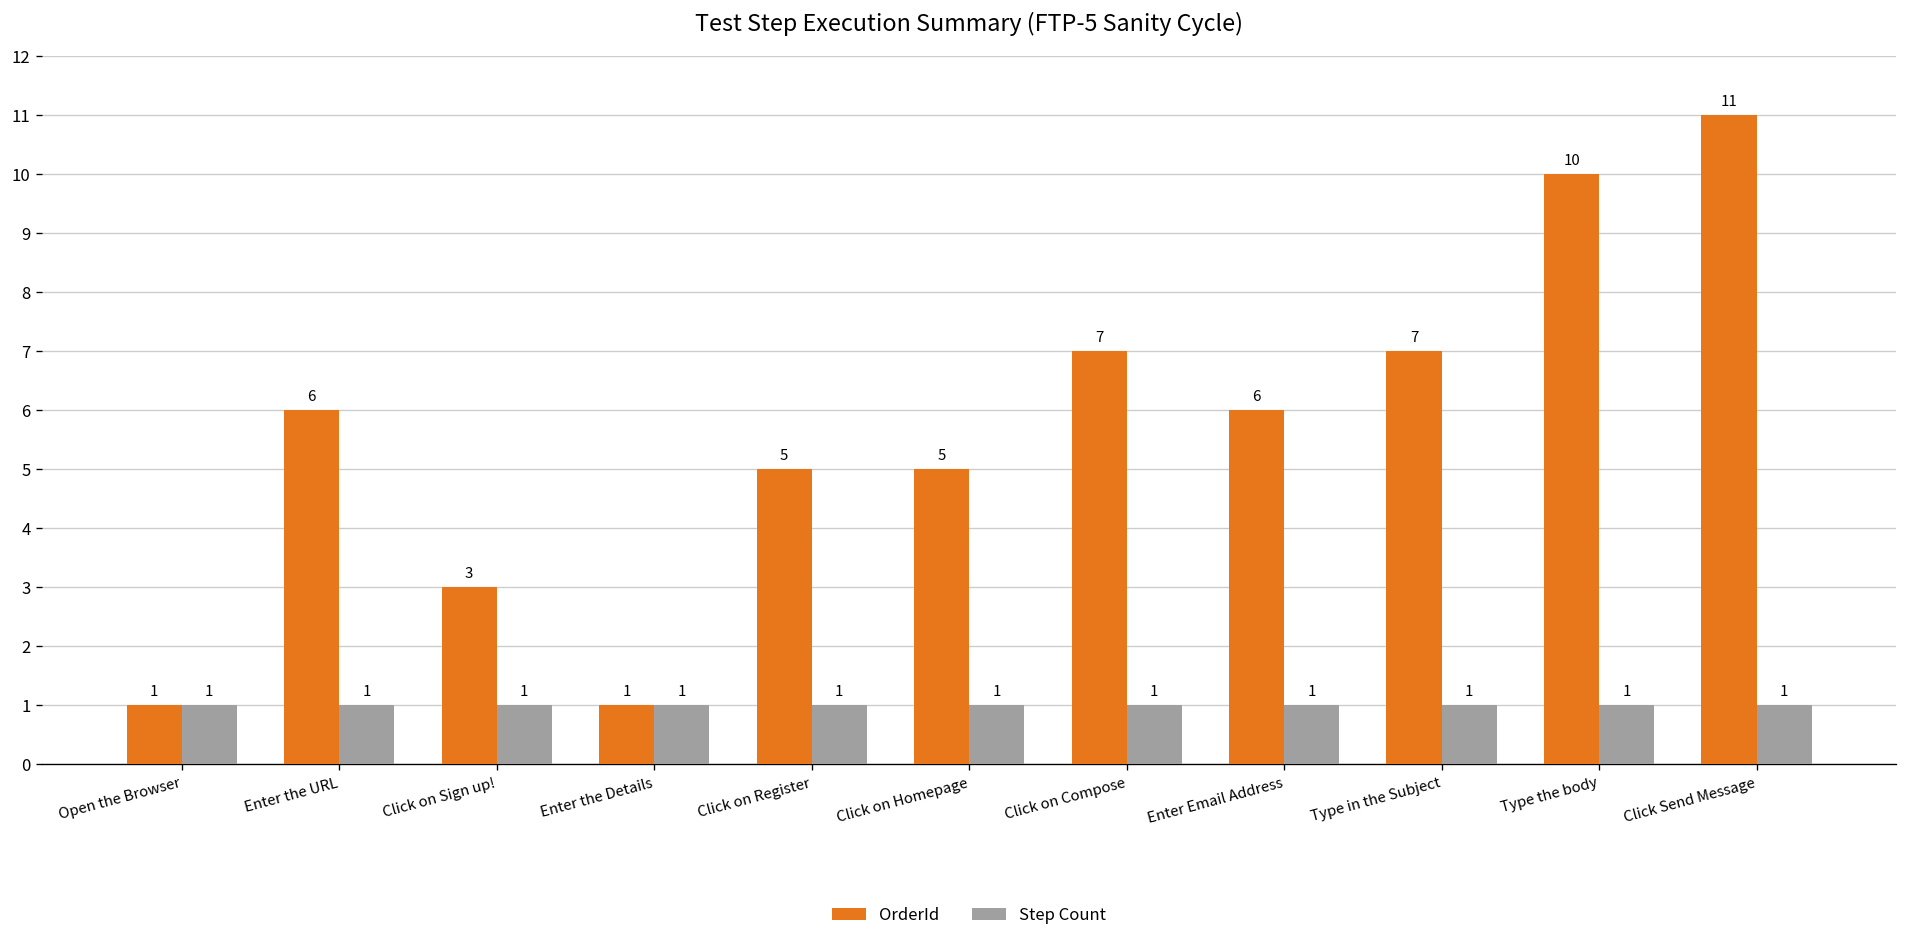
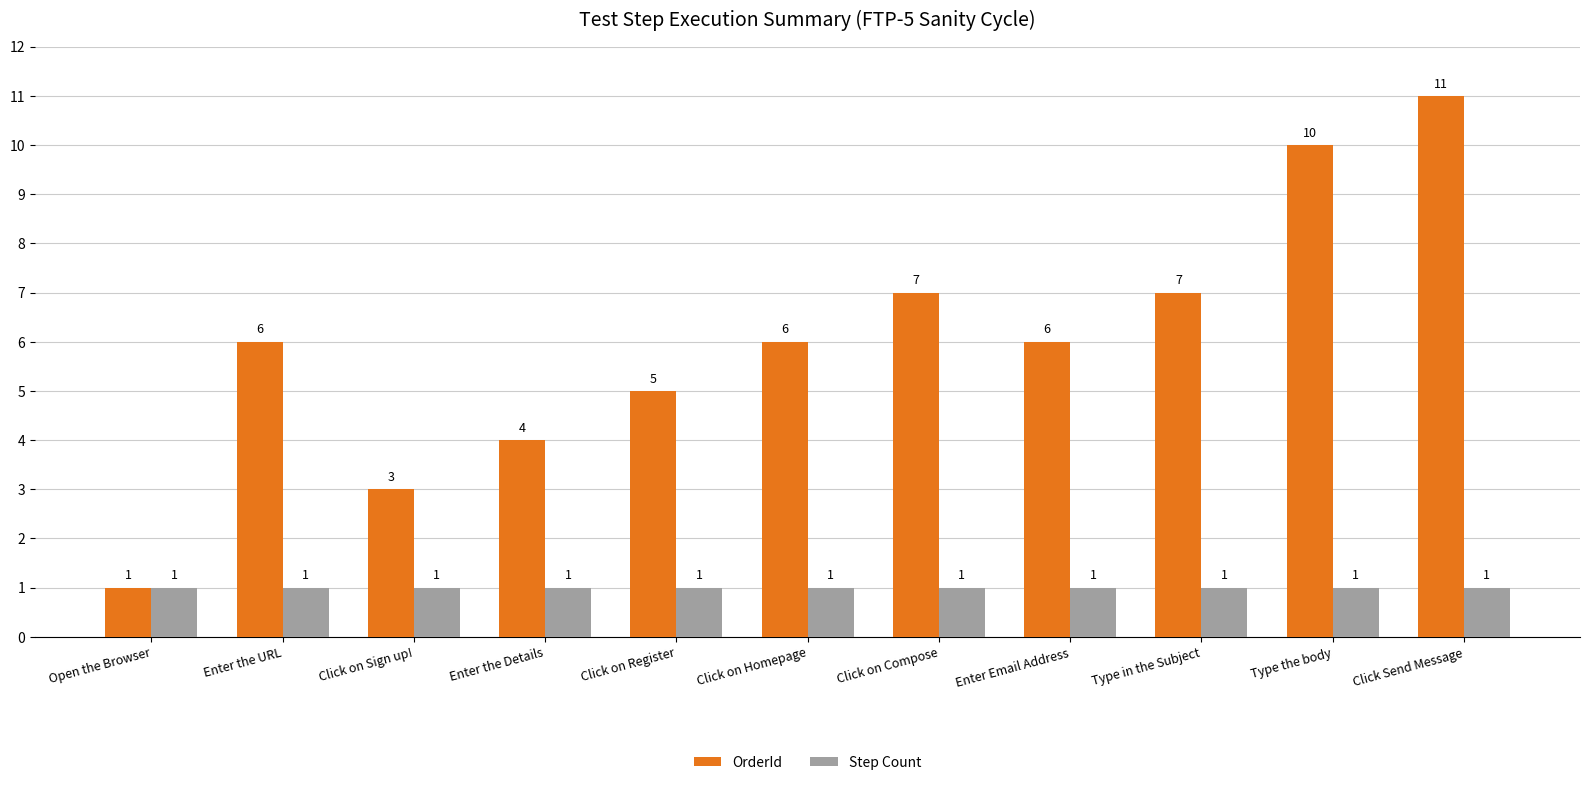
OrderId, Enter the Details: 1 -> 4
OrderId, Click on Homepage: 5 -> 6
